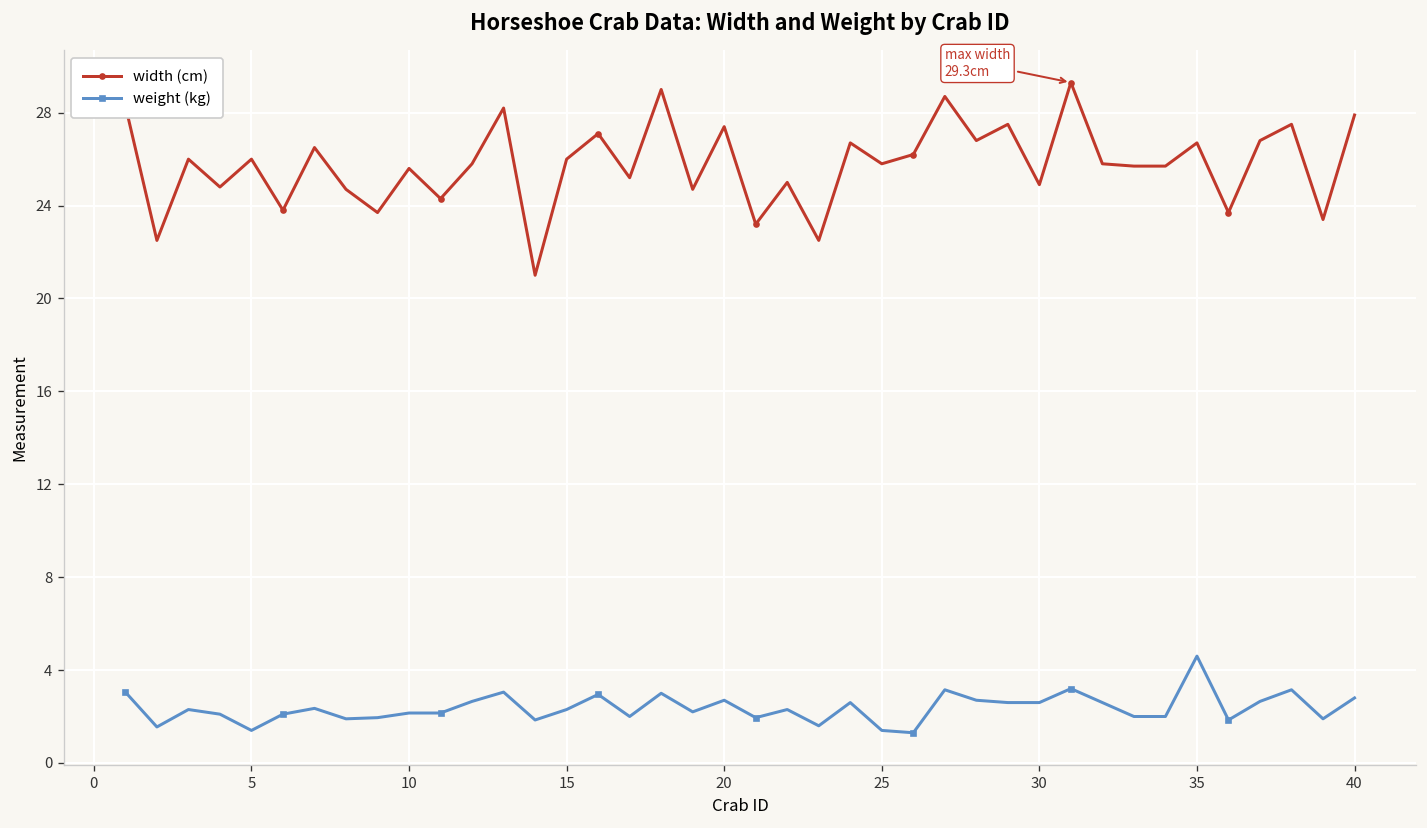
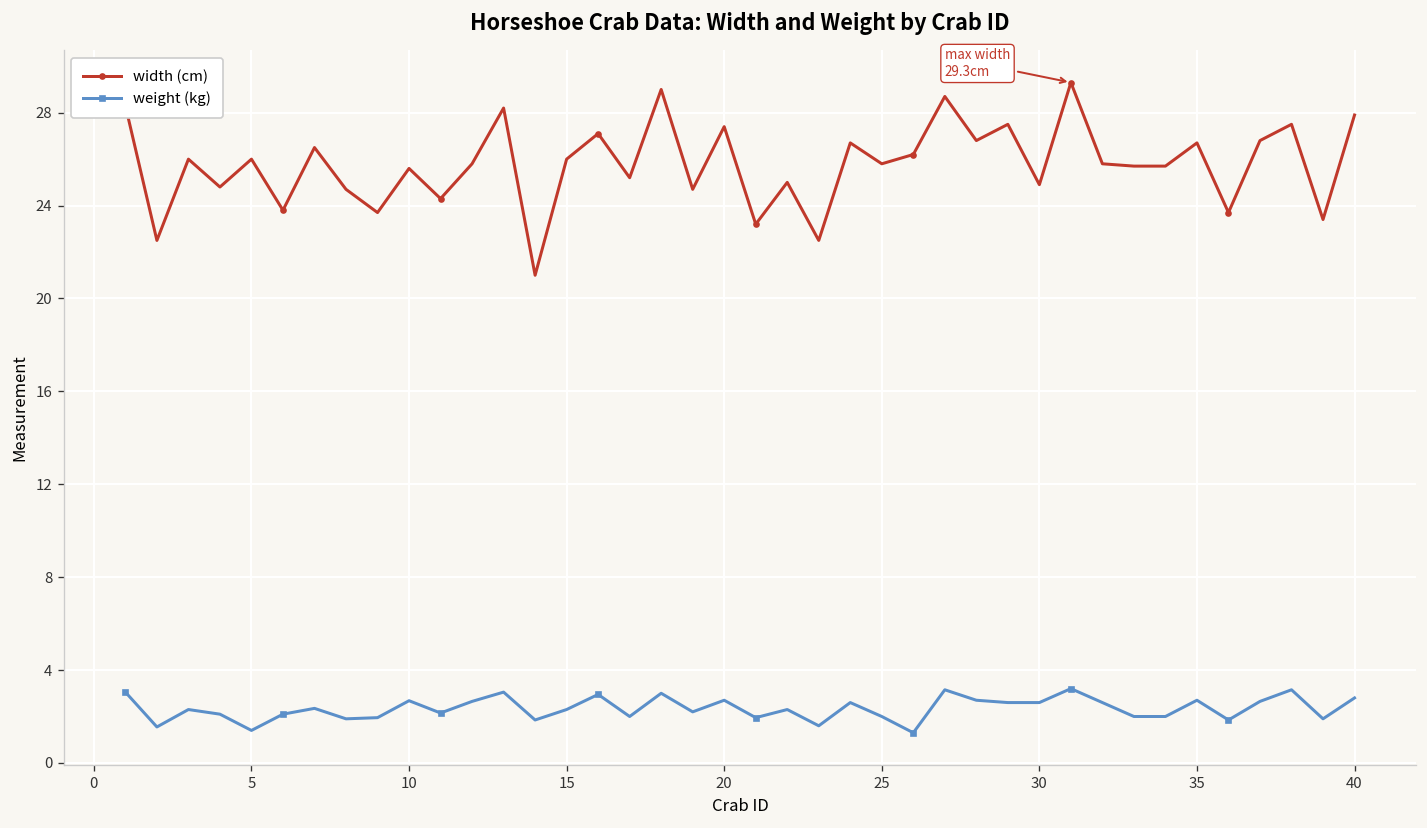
weight (kg), 10: 2.2 -> 2.7
weight (kg), 25: 1.4 -> 2.0
weight (kg), 35: 4.6 -> 2.7
